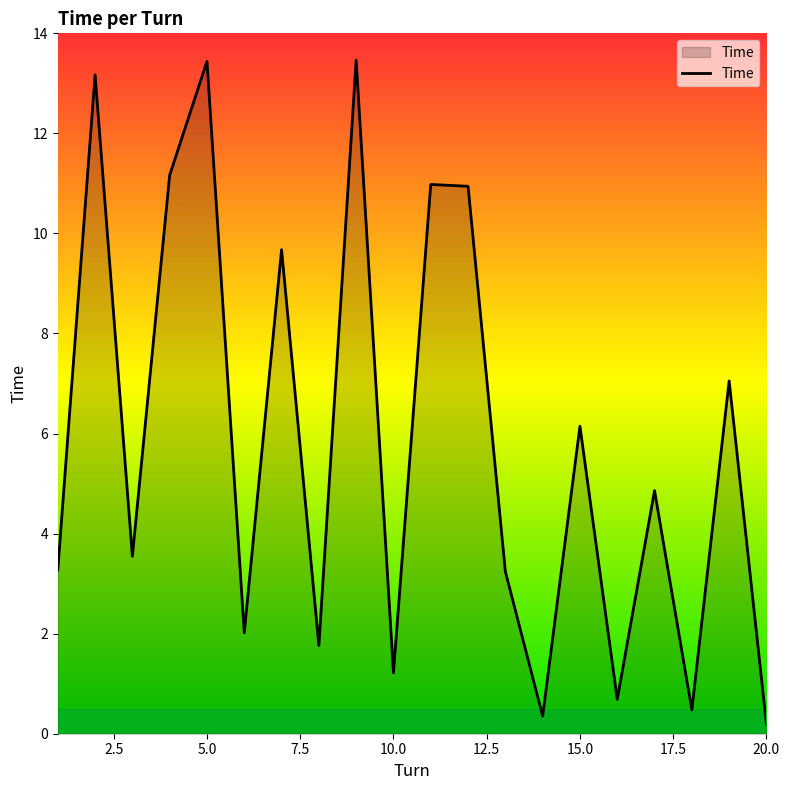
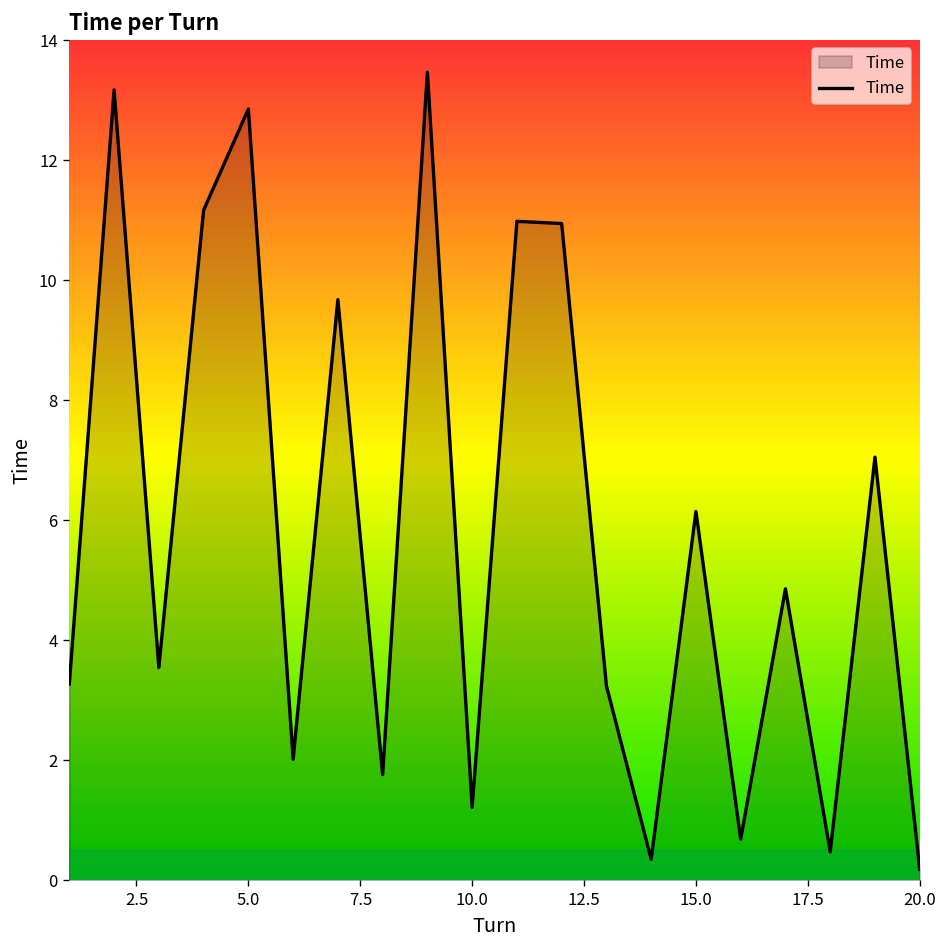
5.0: 13.4 -> 12.9
